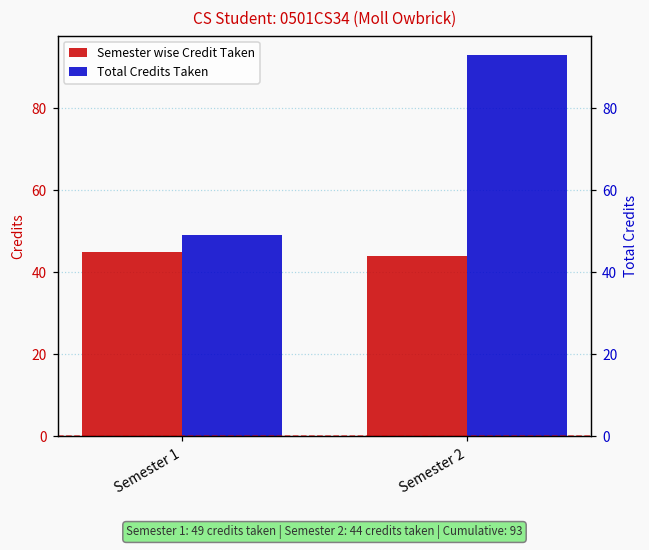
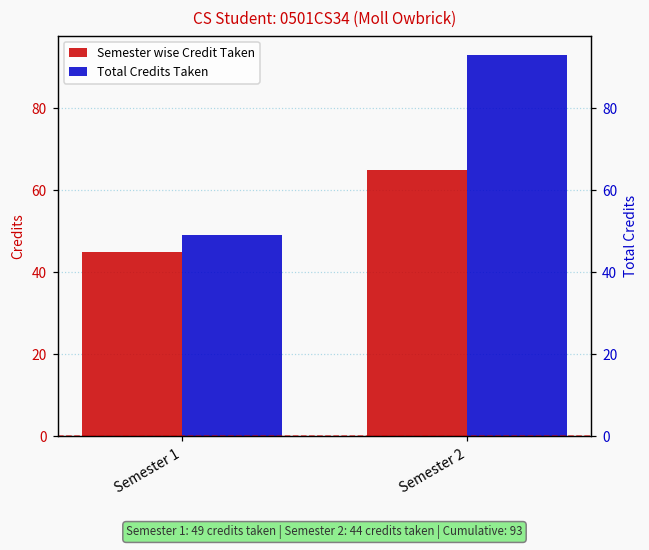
Semester wise Credit Taken, Semester 2: 44 -> 65
